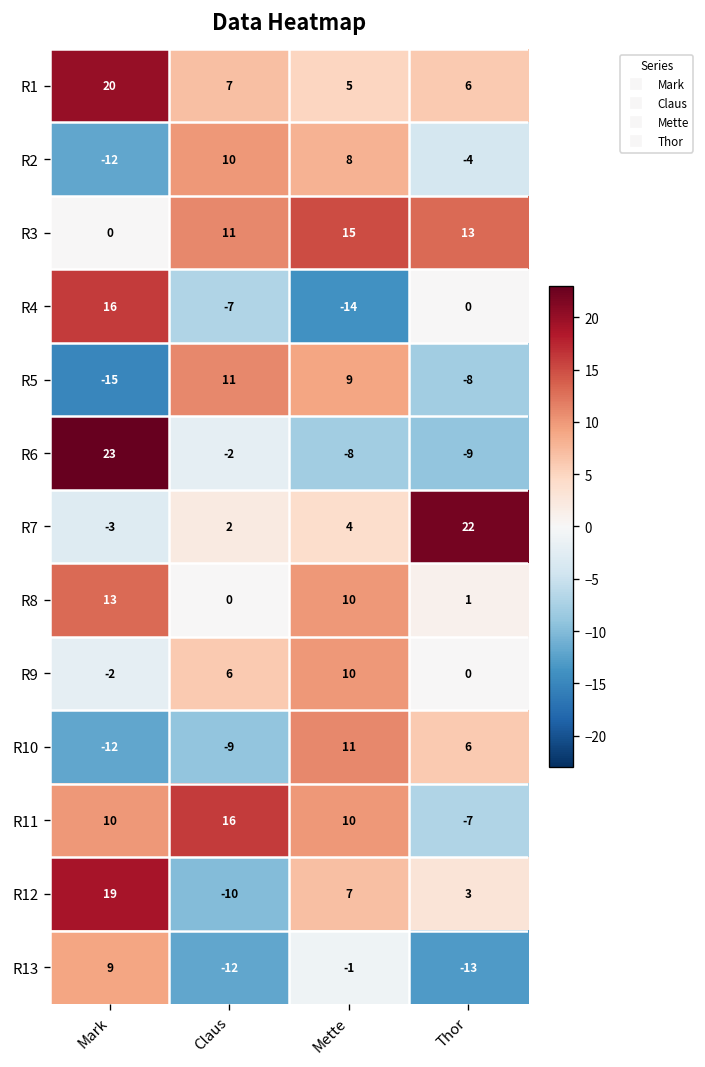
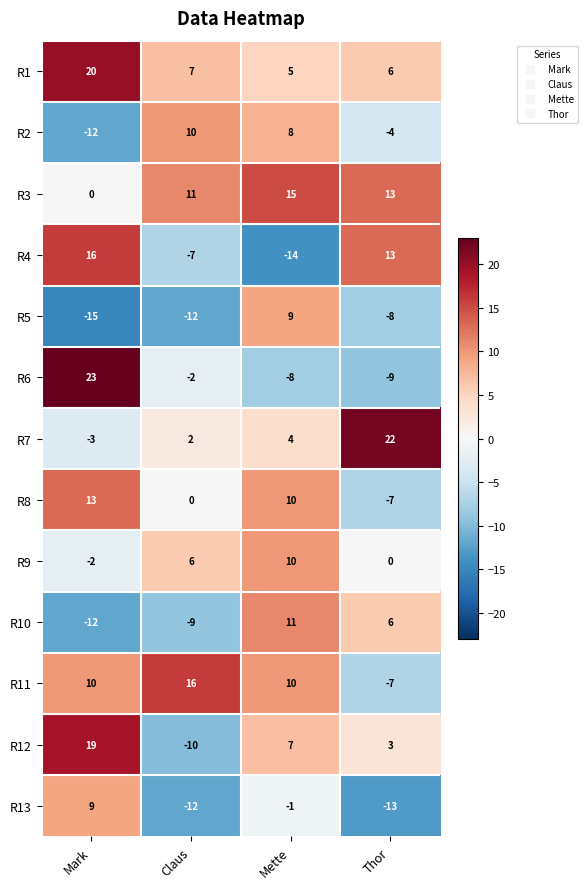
R4, Thor: 0 -> 13
R5, Claus: 11 -> -12
R8, Thor: 1 -> -7
